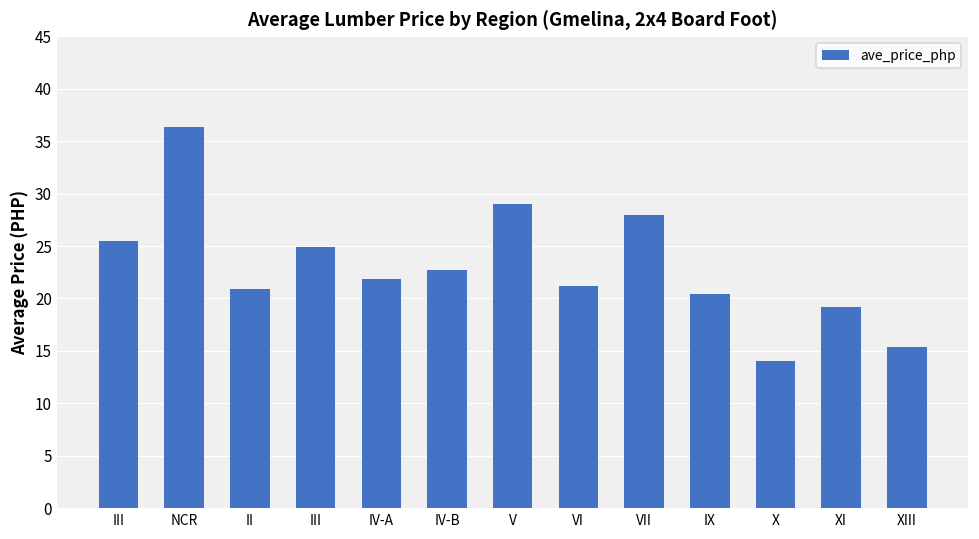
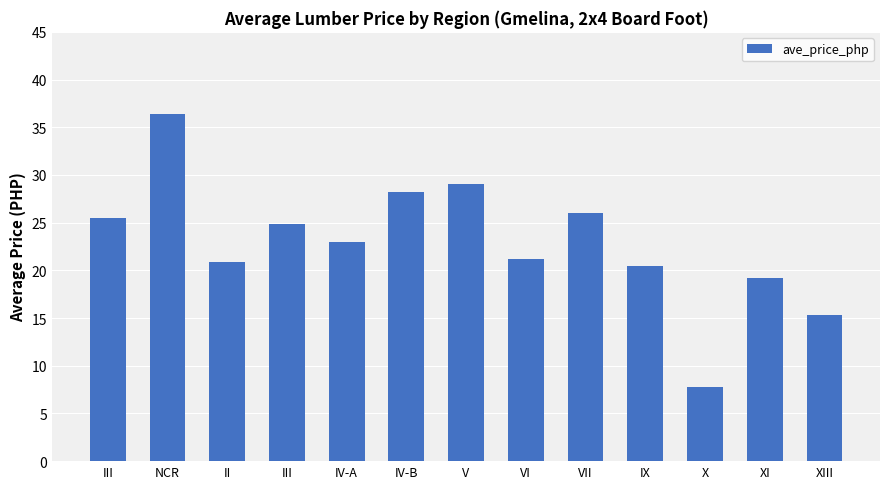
IV-A: 22 -> 23
IV-B: 23 -> 28
VII: 28 -> 26
X: 14 -> 8
